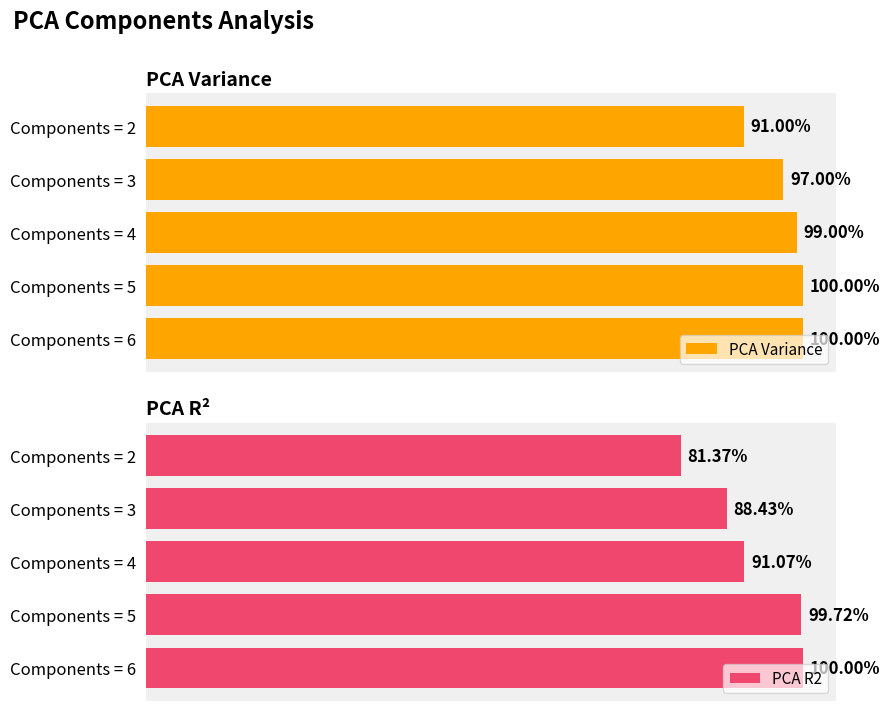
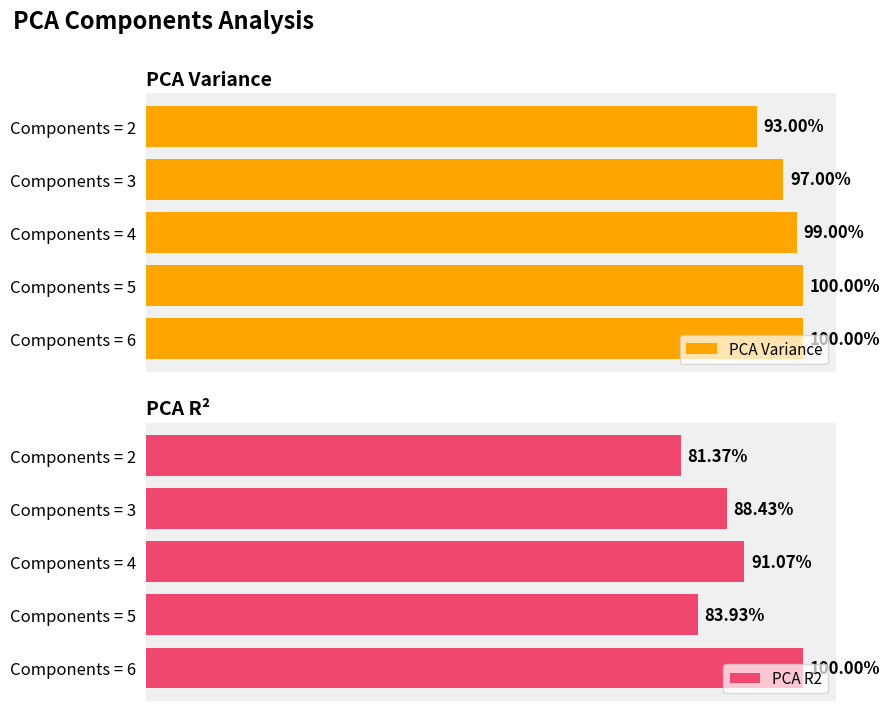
PCA Variance, Components = 2: 91.00% -> 93.00%
PCA R², Components = 5: 99.72% -> 83.93%
